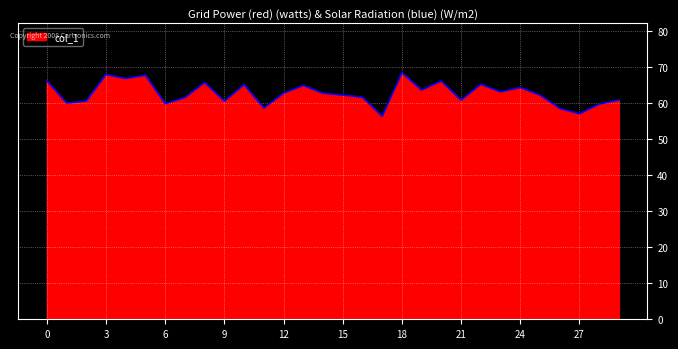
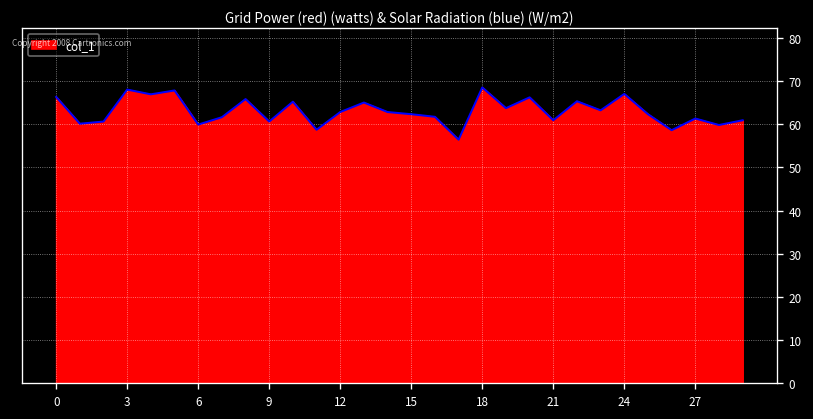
24: 64 -> 67
27: 57 -> 61
